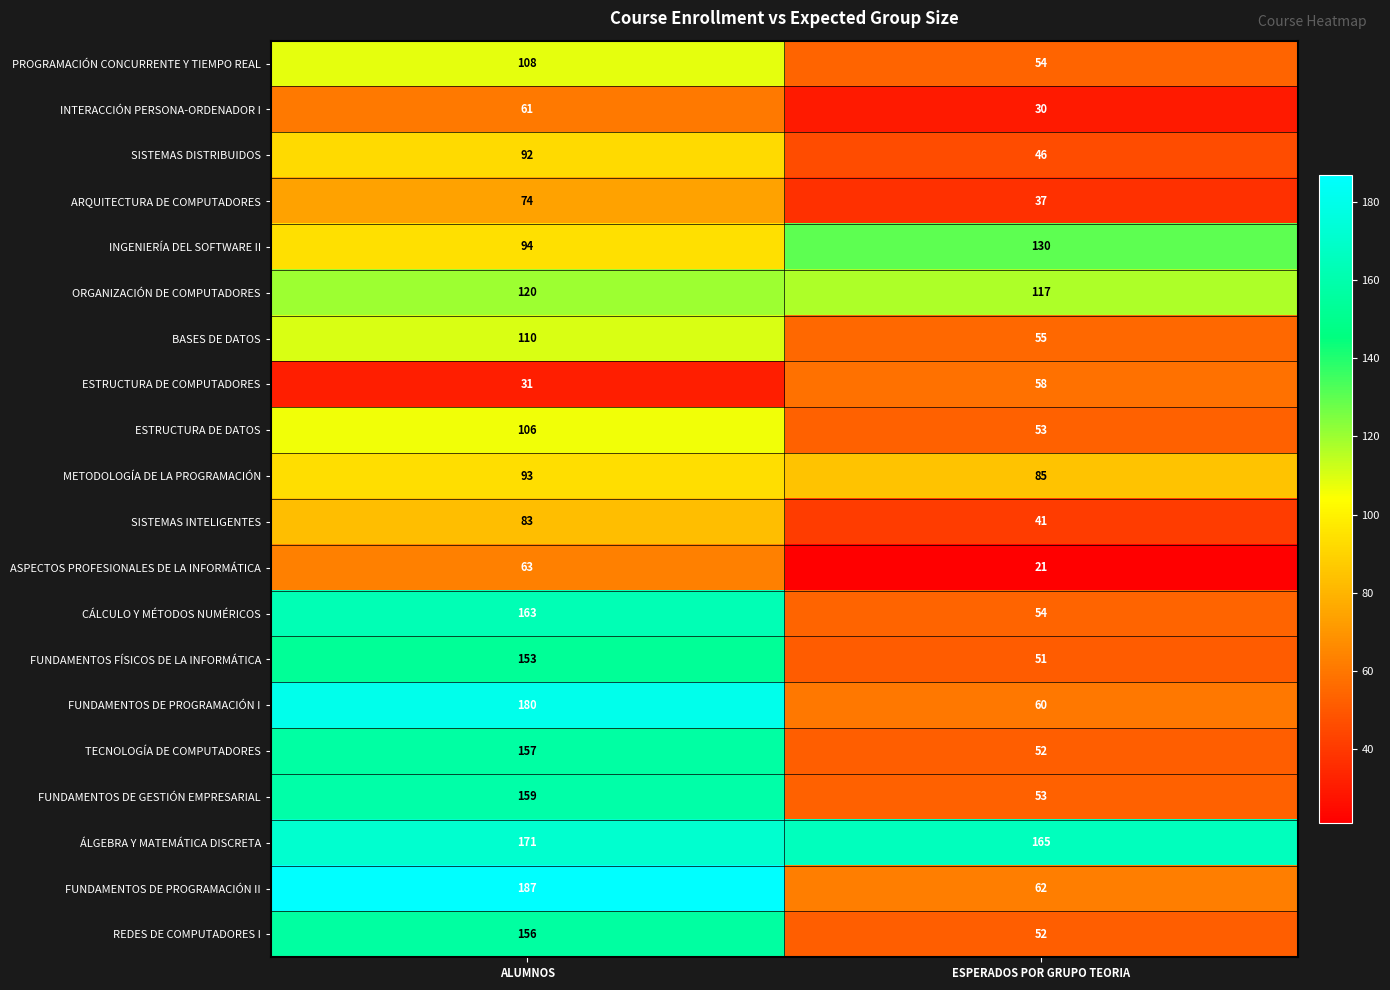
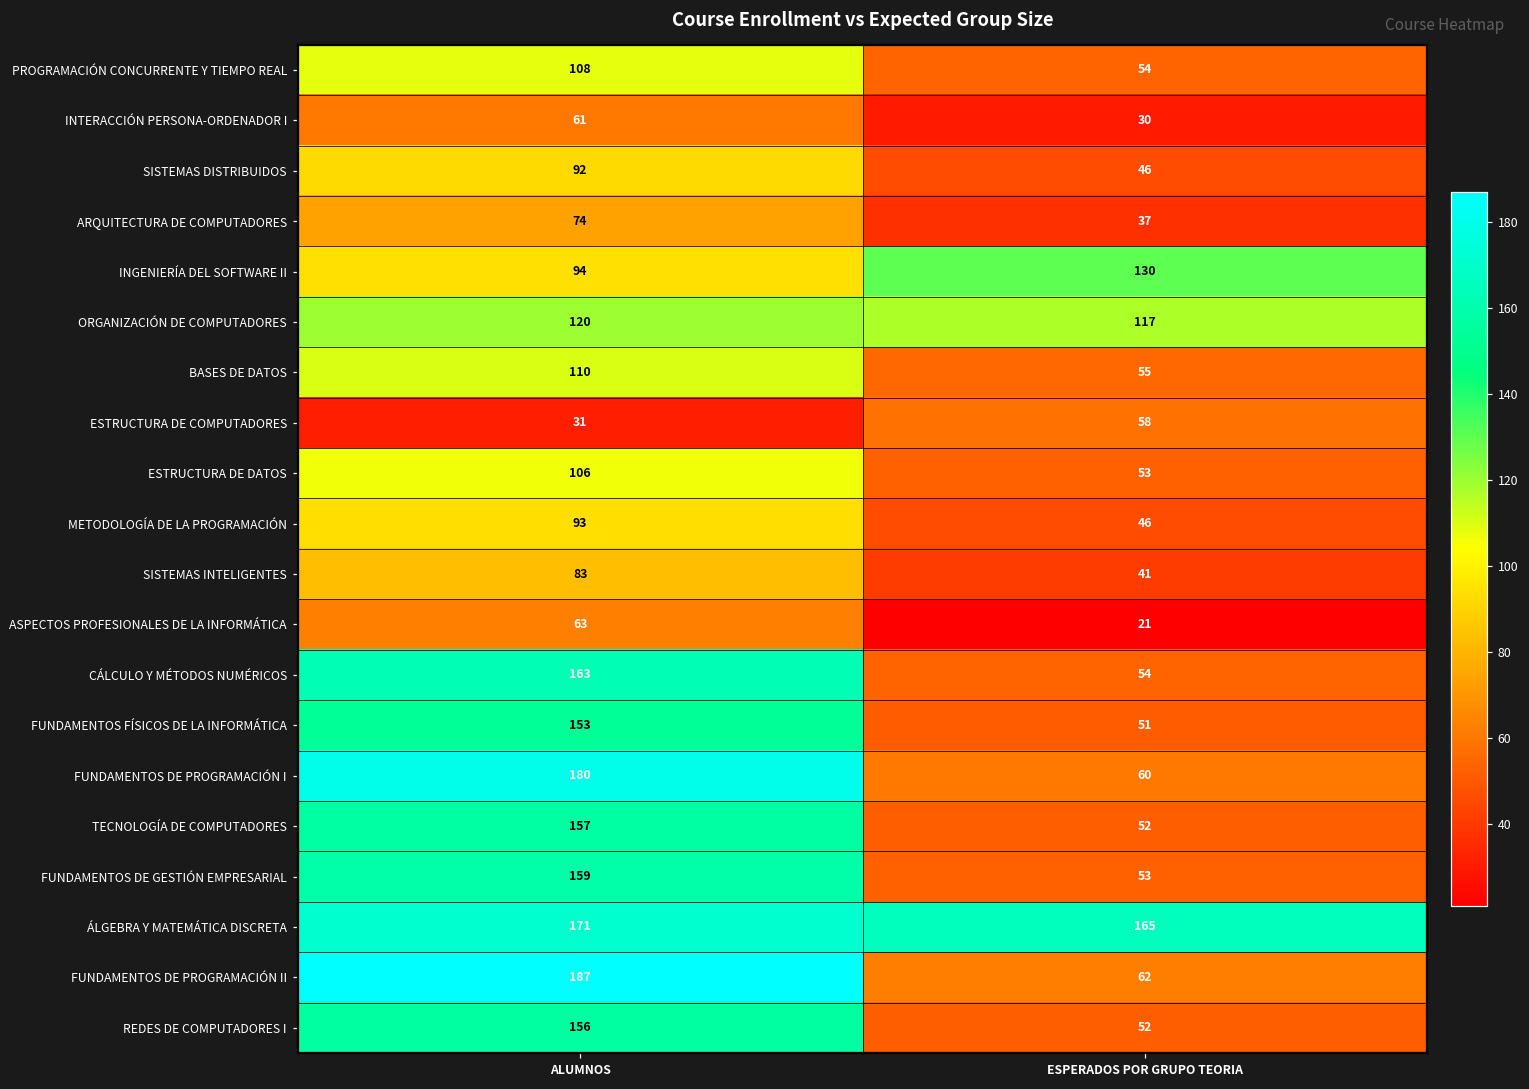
METODOLOGÍA DE LA PROGRAMACIÓN, ESPERADOS POR GRUPO TEORIA: 85 -> 46
